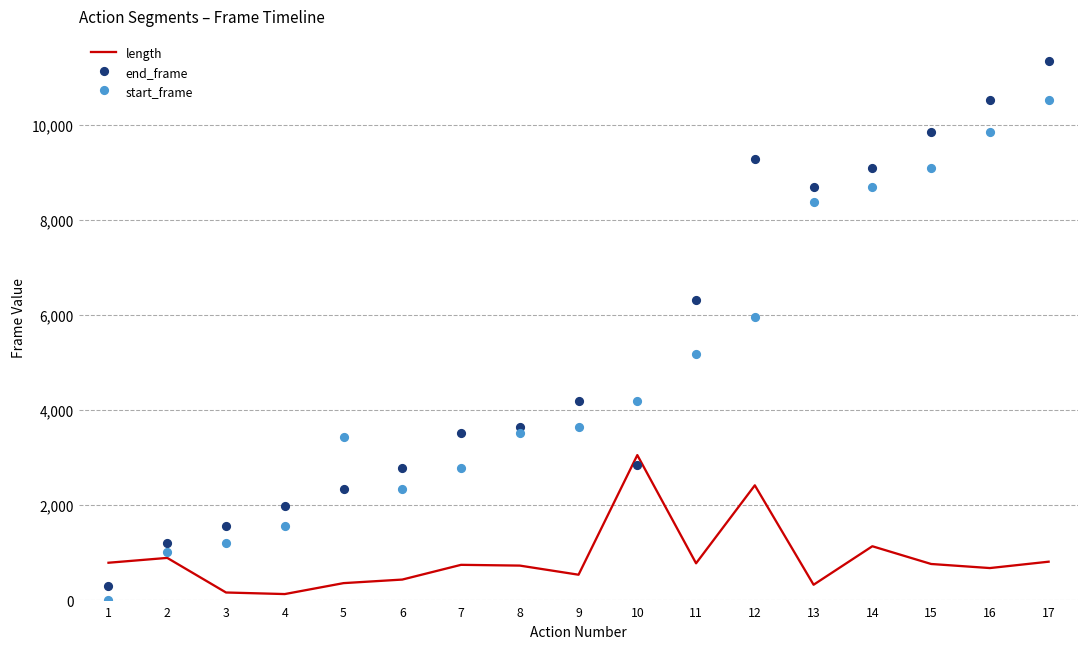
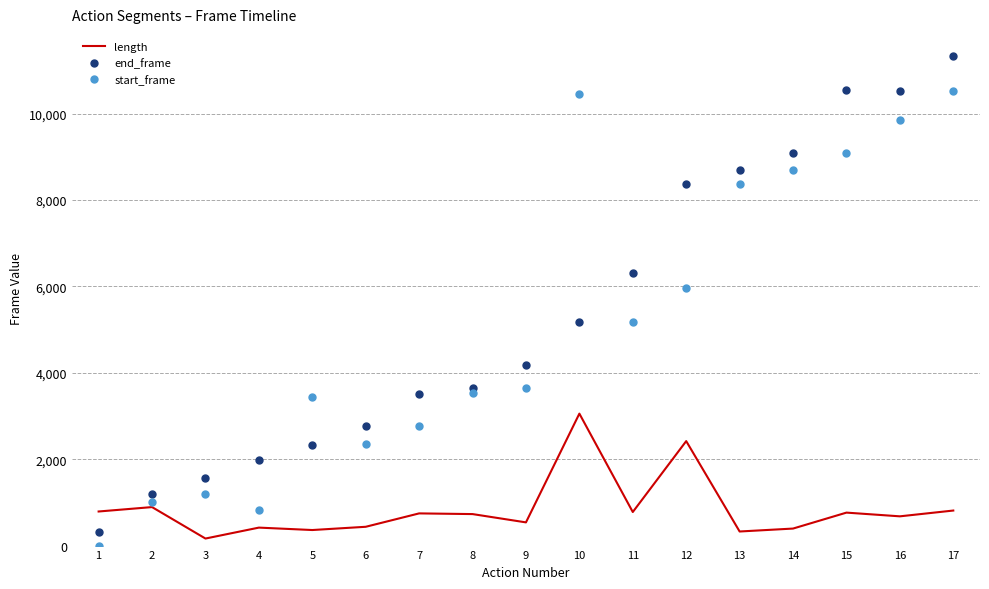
length, 4: 100 -> 400
start_frame, 4: 1,600 -> 800
end_frame, 10: 2,800 -> 5,200
start_frame, 10: 4,200 -> 10,400
end_frame, 12: 9,300 -> 8,400
length, 14: 1,100 -> 400
end_frame, 15: 9,900 -> 10,500
